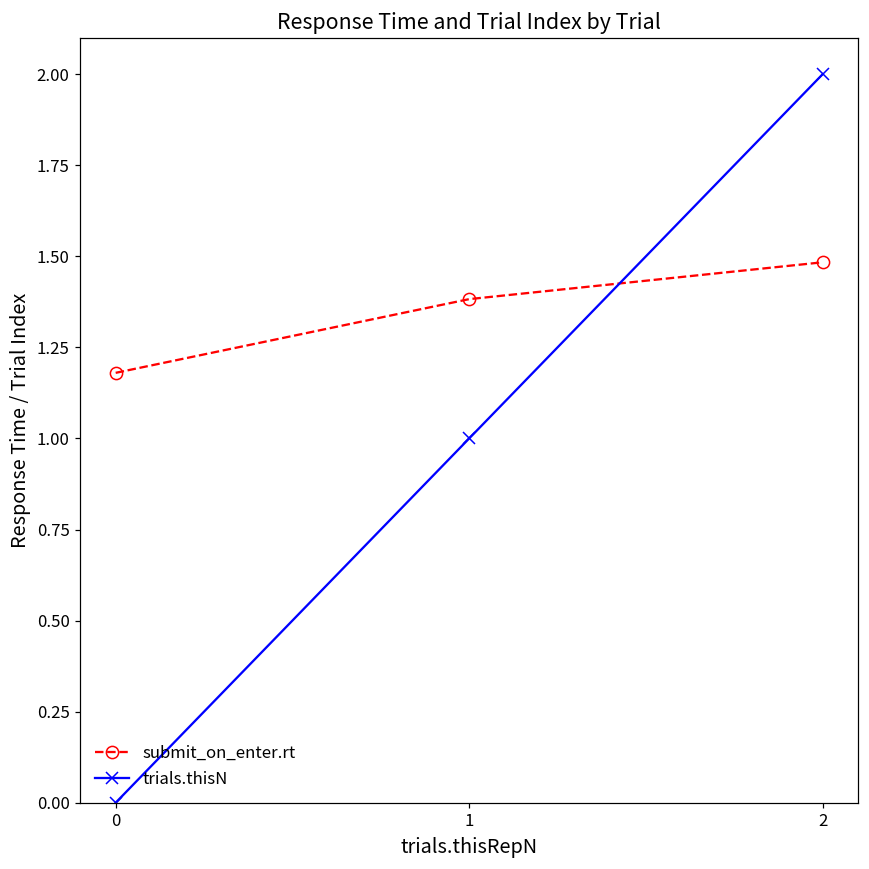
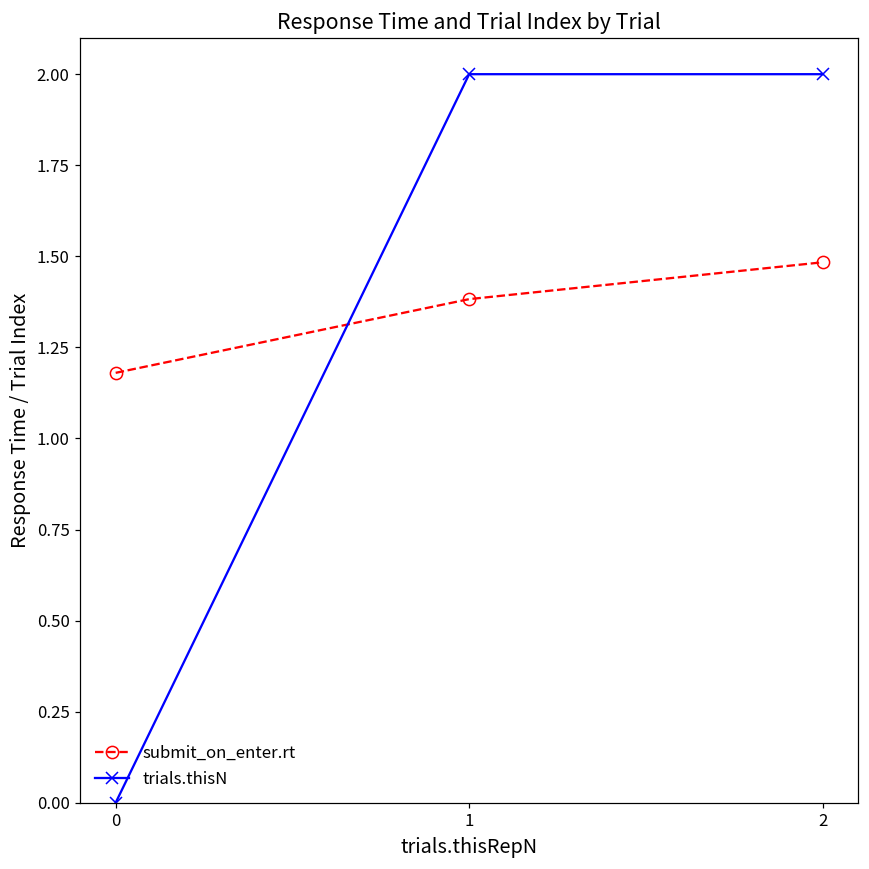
trials.thisN, 1: 1 -> 2
